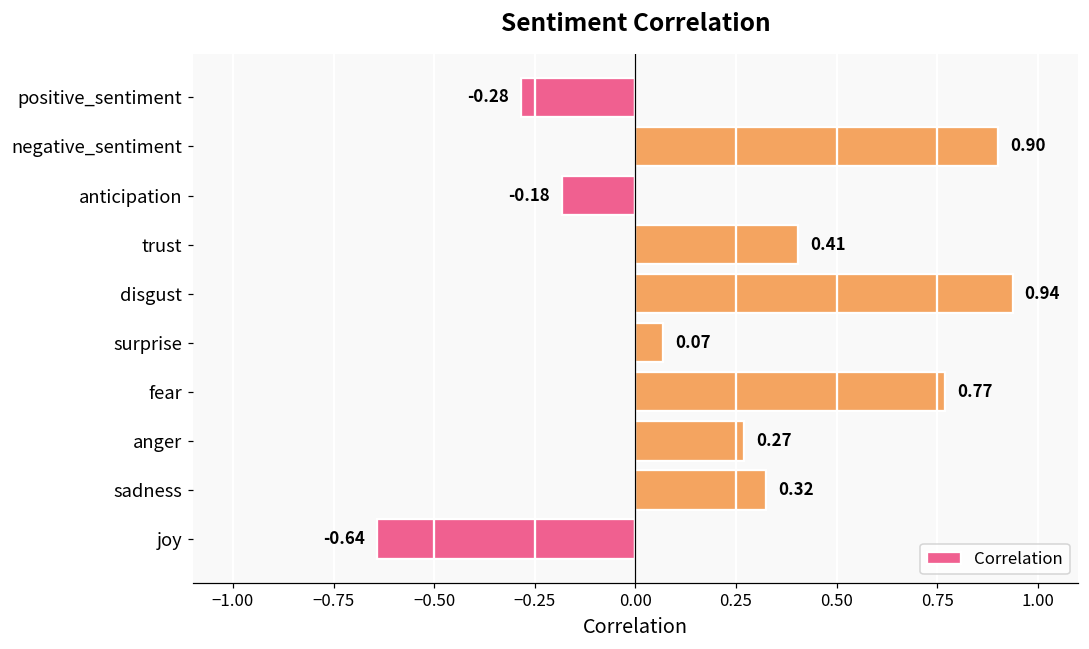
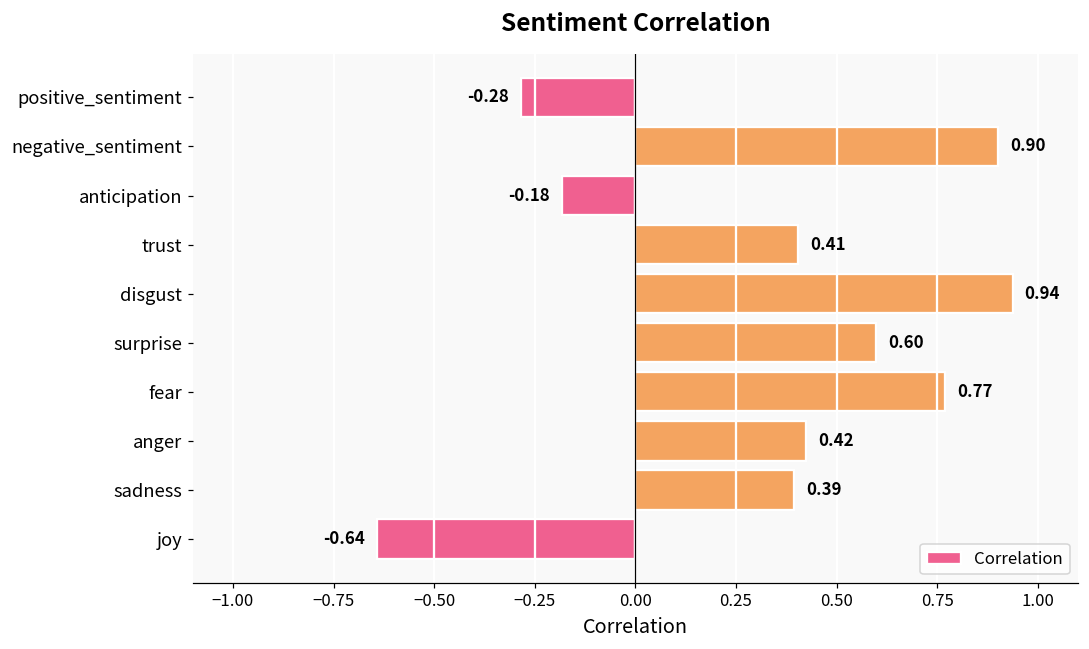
surprise: 0.07 -> 0.60
anger: 0.27 -> 0.42
sadness: 0.32 -> 0.39
